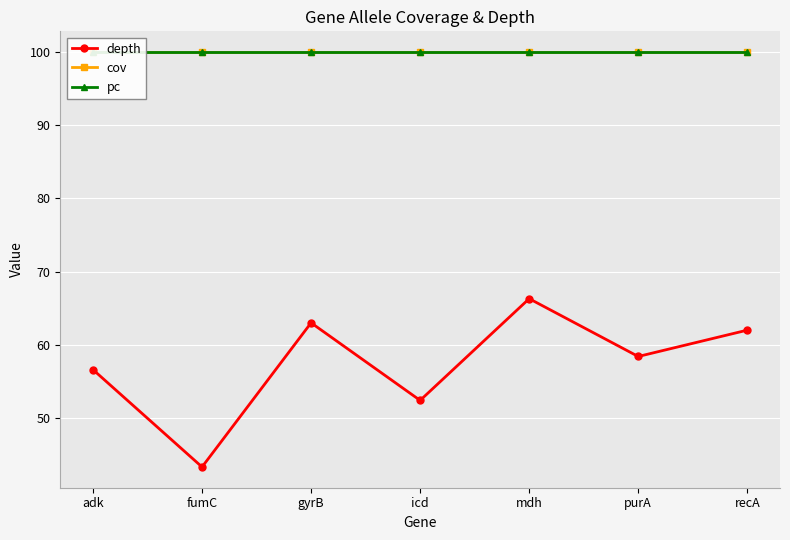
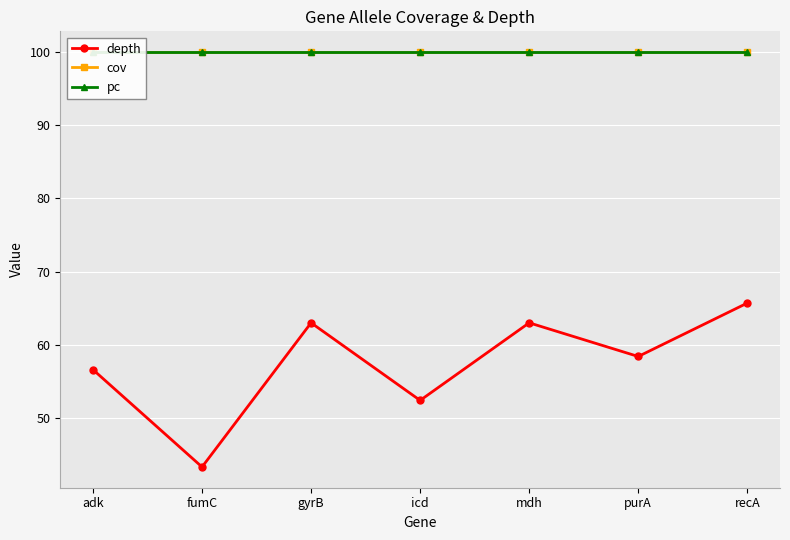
depth, mdh: 66 -> 63
depth, recA: 62 -> 66
